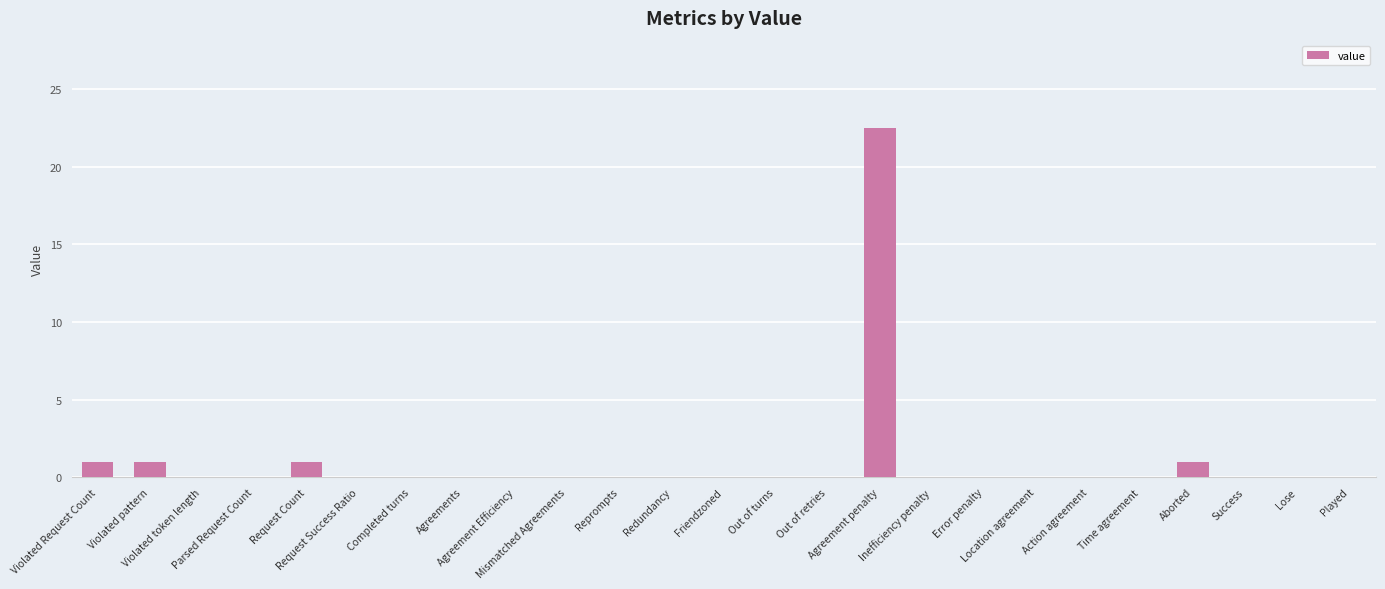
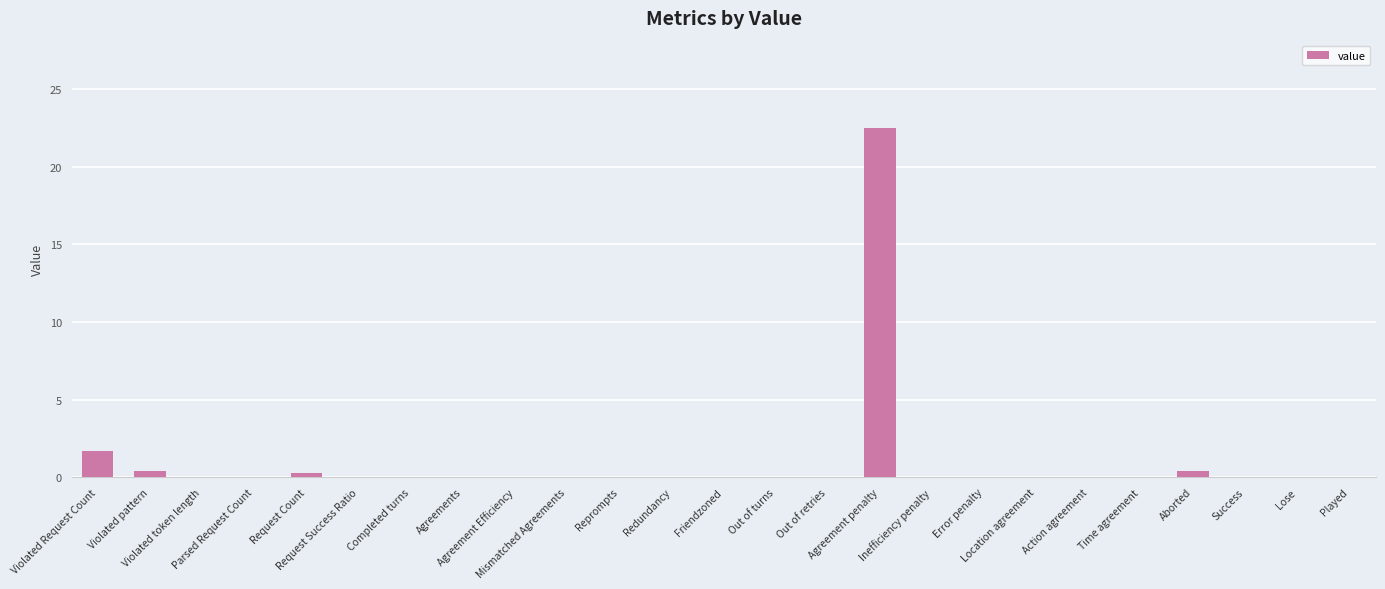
Violated Request Count: 1.0 -> 1.7
Violated pattern: 1.0 -> 0.4
Request Count: 1.0 -> 0.3
Aborted: 1.0 -> 0.4
